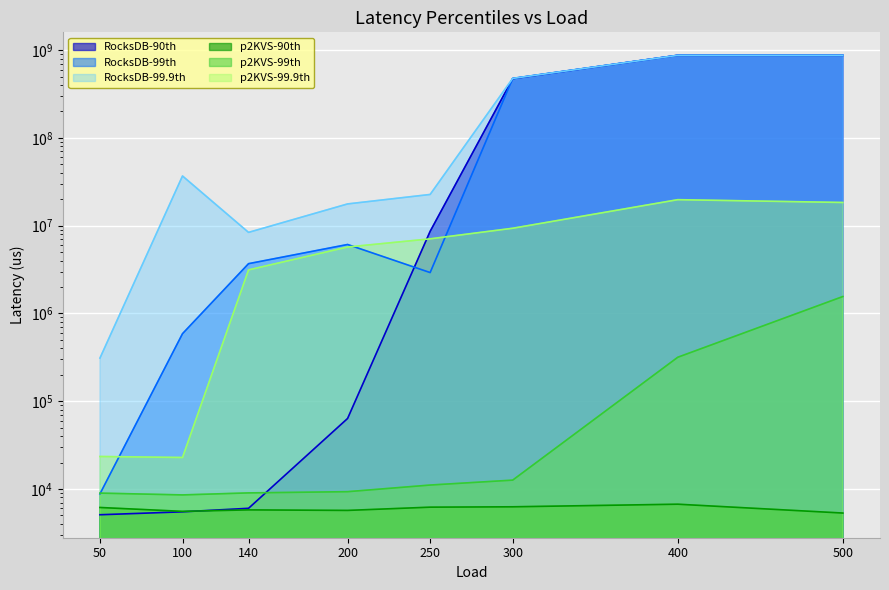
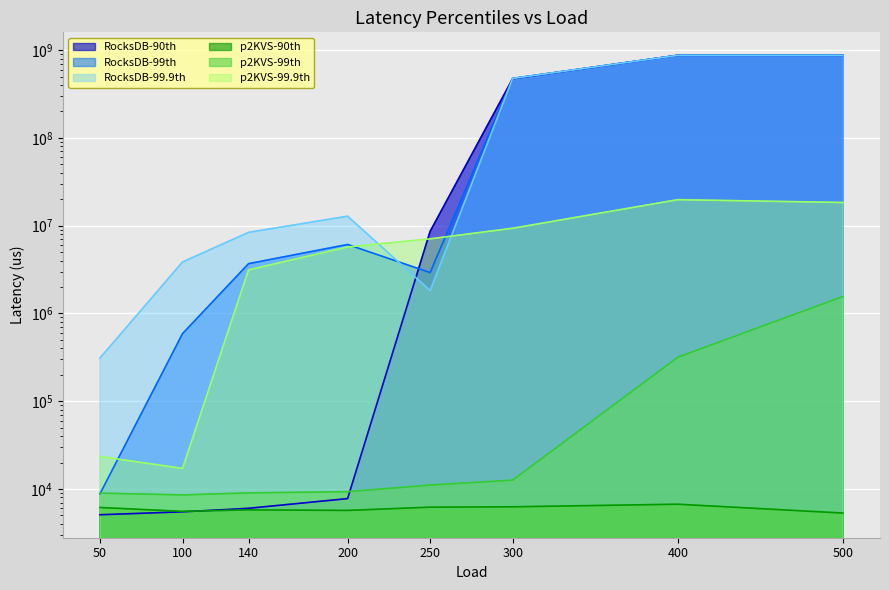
RocksDB-99.9th, 100: 37000000 -> 4000000
p2KVS-99.9th, 100: 23000 -> 17000
RocksDB-90th, 200: 60000 -> 8000
RocksDB-99.9th, 200: 18000000 -> 13000000
RocksDB-99.9th, 250: 23000000 -> 1800000
